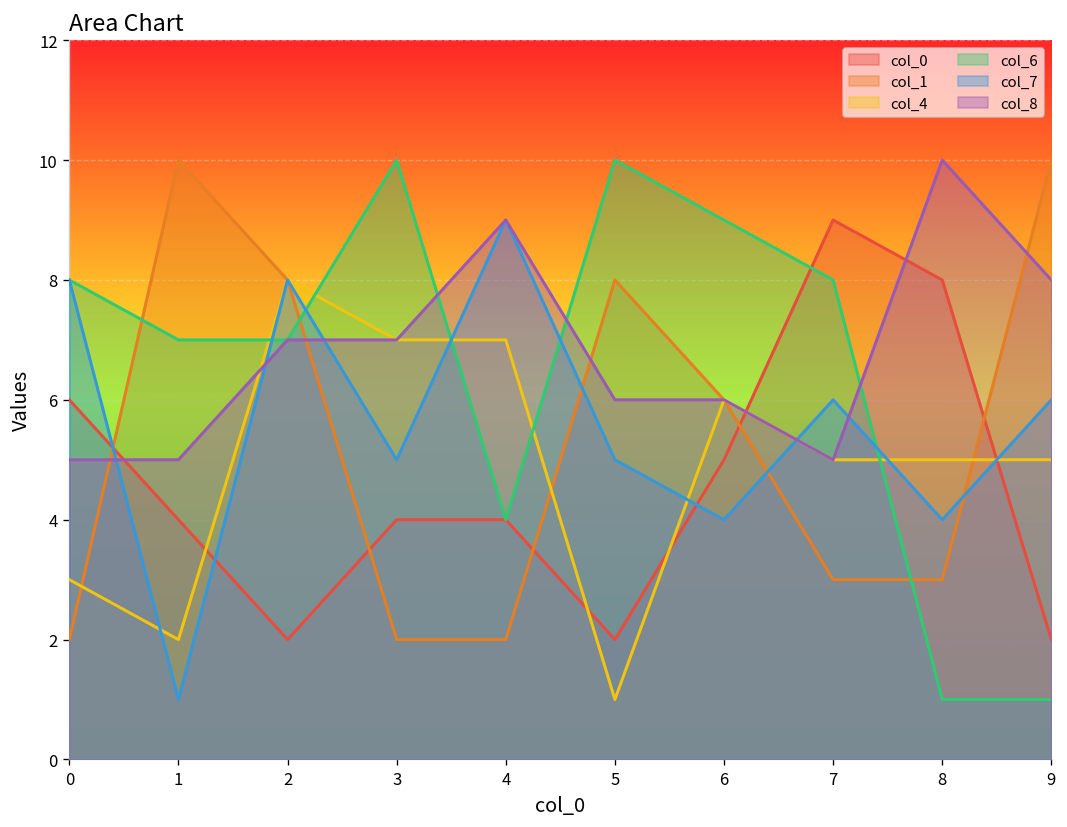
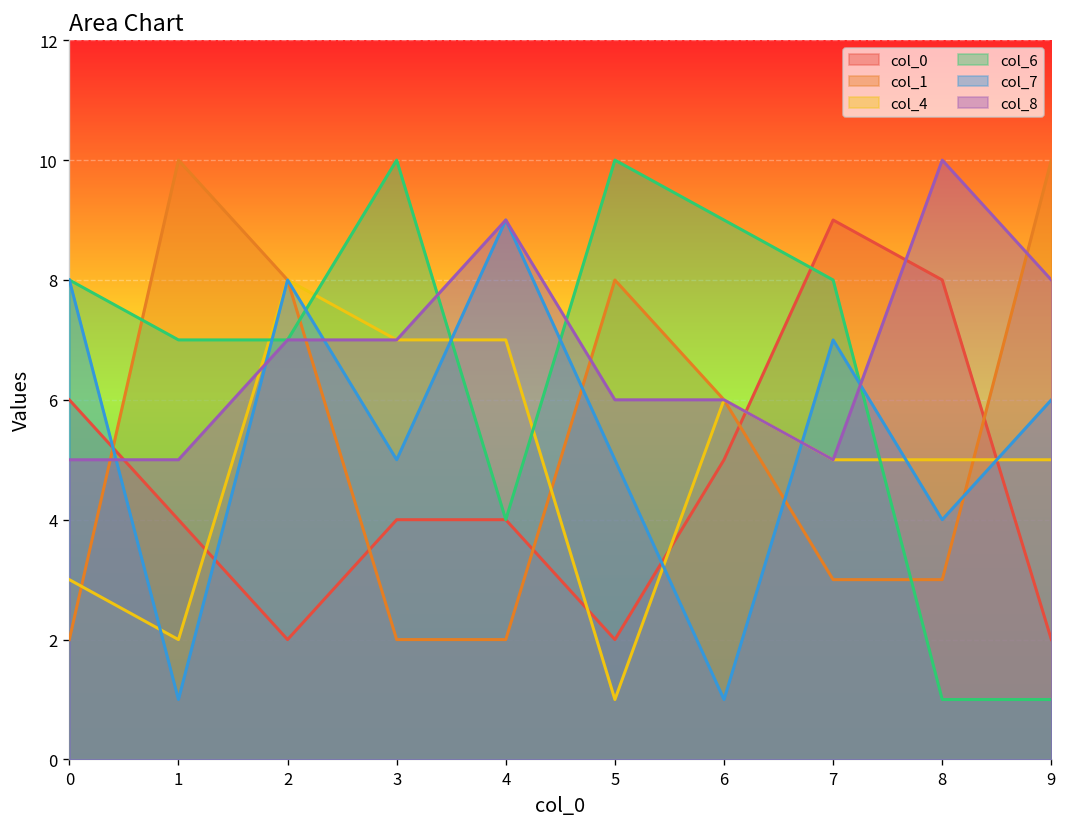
col_7, 6: 4 -> 1
col_7, 7: 6 -> 7
